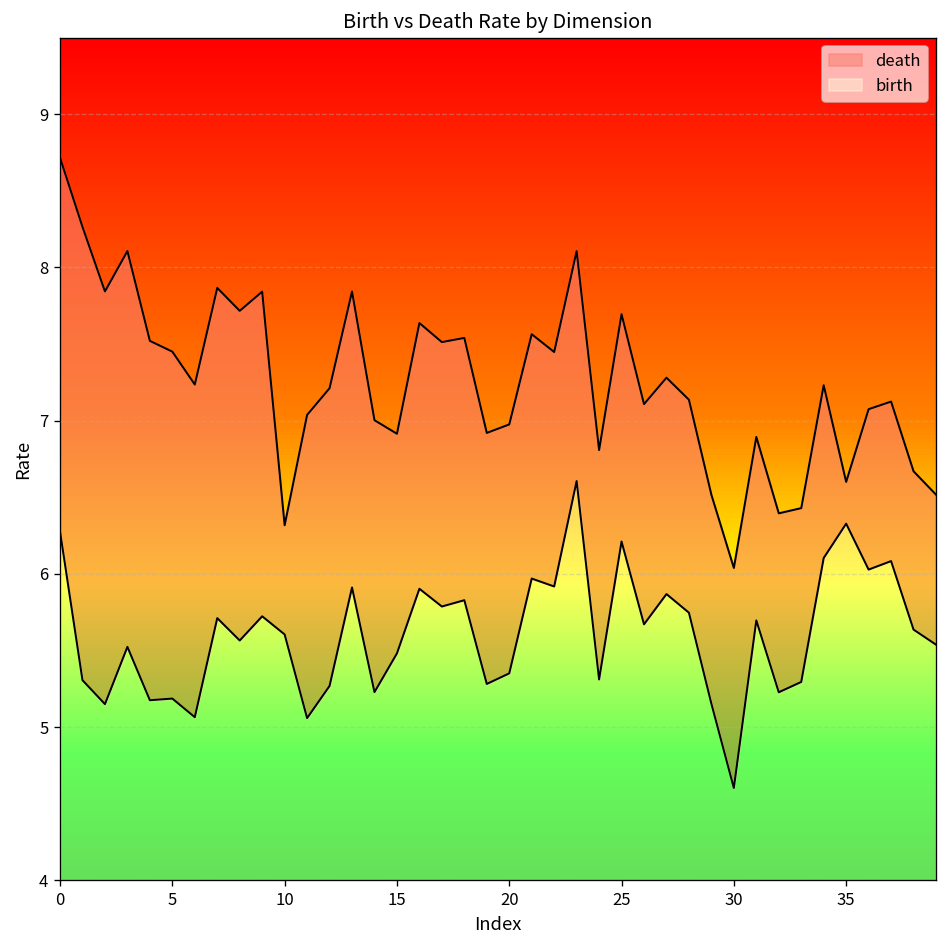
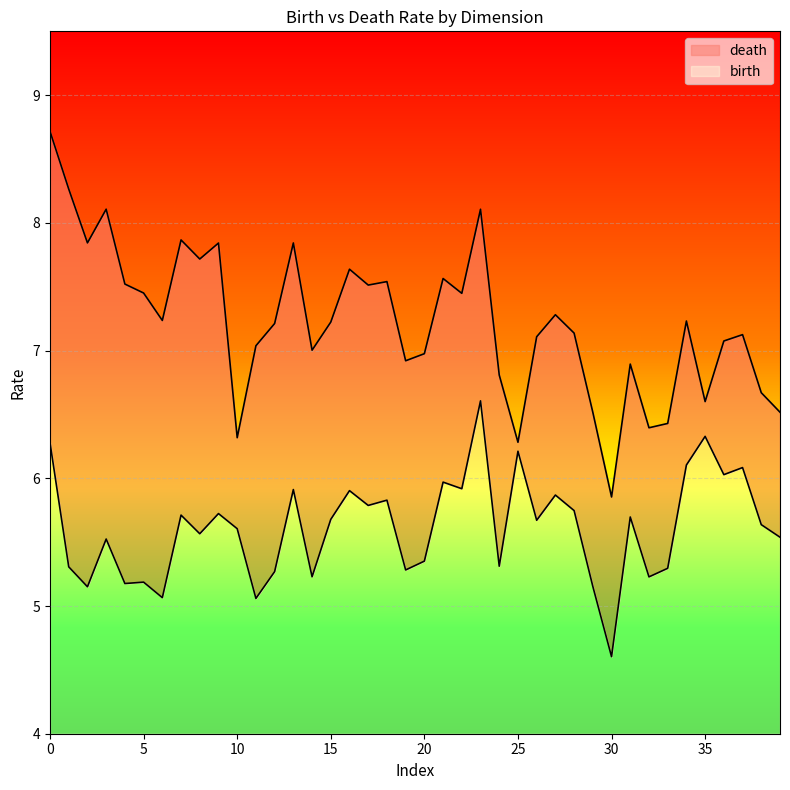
death, 15: 6.91 -> 7.22
birth, 15: 5.48 -> 5.68
death, 25: 7.69 -> 6.28
death, 30: 6.04 -> 5.85
